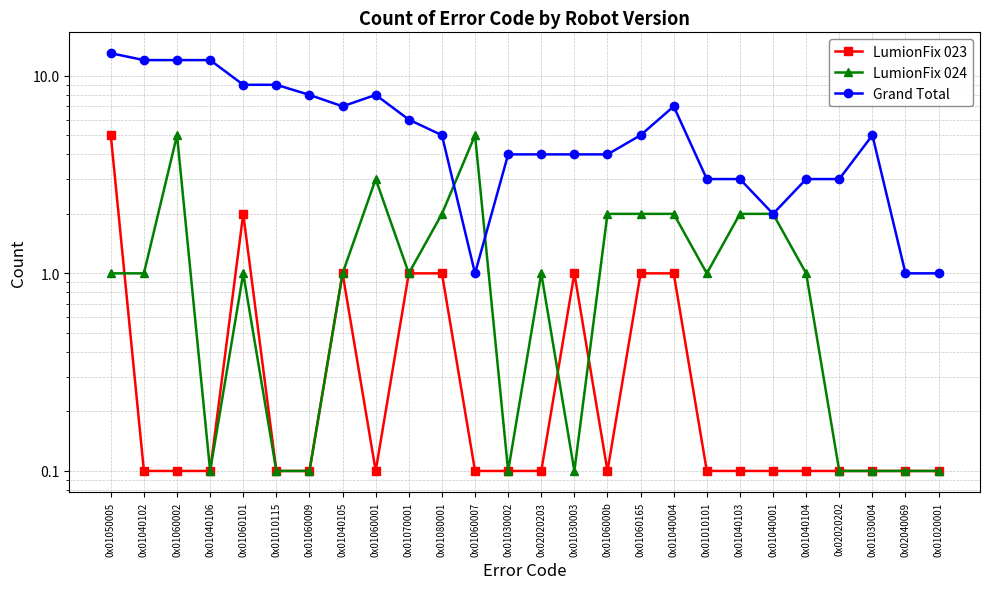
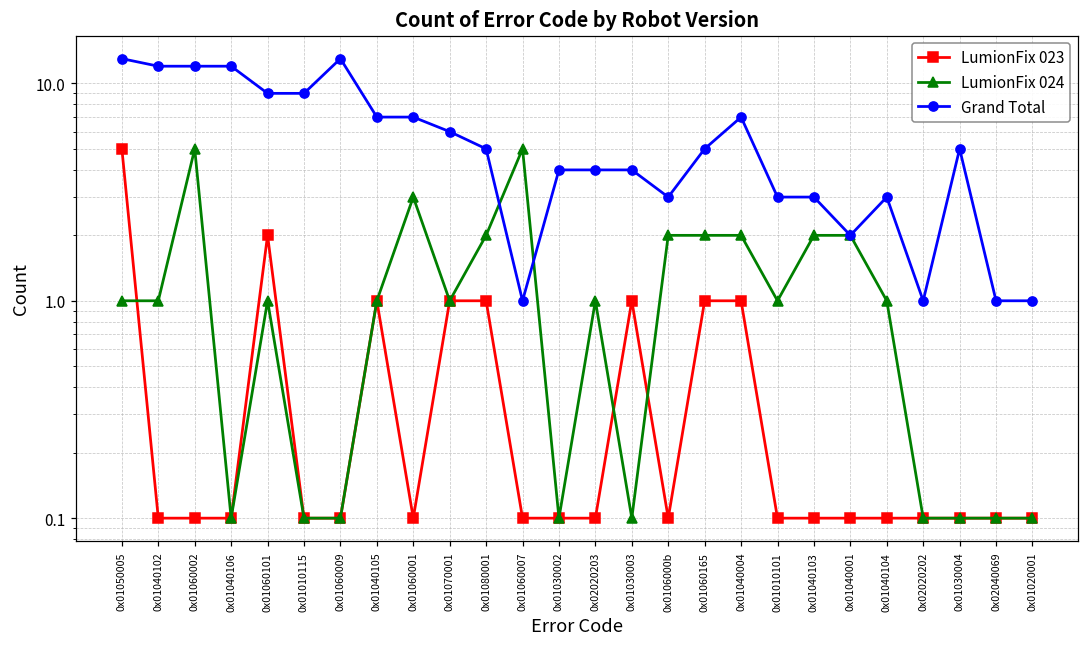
Grand Total, 0x01060009: 8 -> 13
Grand Total, 0x01060001: 8 -> 7
Grand Total, 0x0106000b: 4 -> 3
Grand Total, 0x02020202: 3 -> 1
